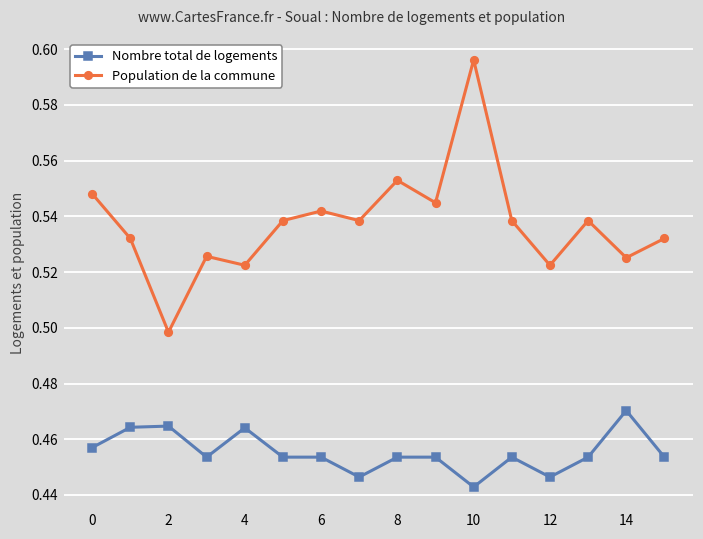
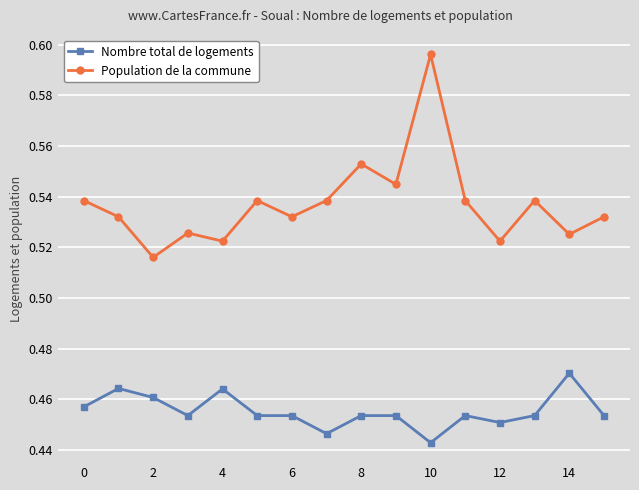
Population de la commune, 0: 0.548 -> 0.538
Nombre total de logements, 2: 0.465 -> 0.461
Population de la commune, 2: 0.498 -> 0.516
Population de la commune, 6: 0.542 -> 0.532
Nombre total de logements, 12: 0.446 -> 0.451
